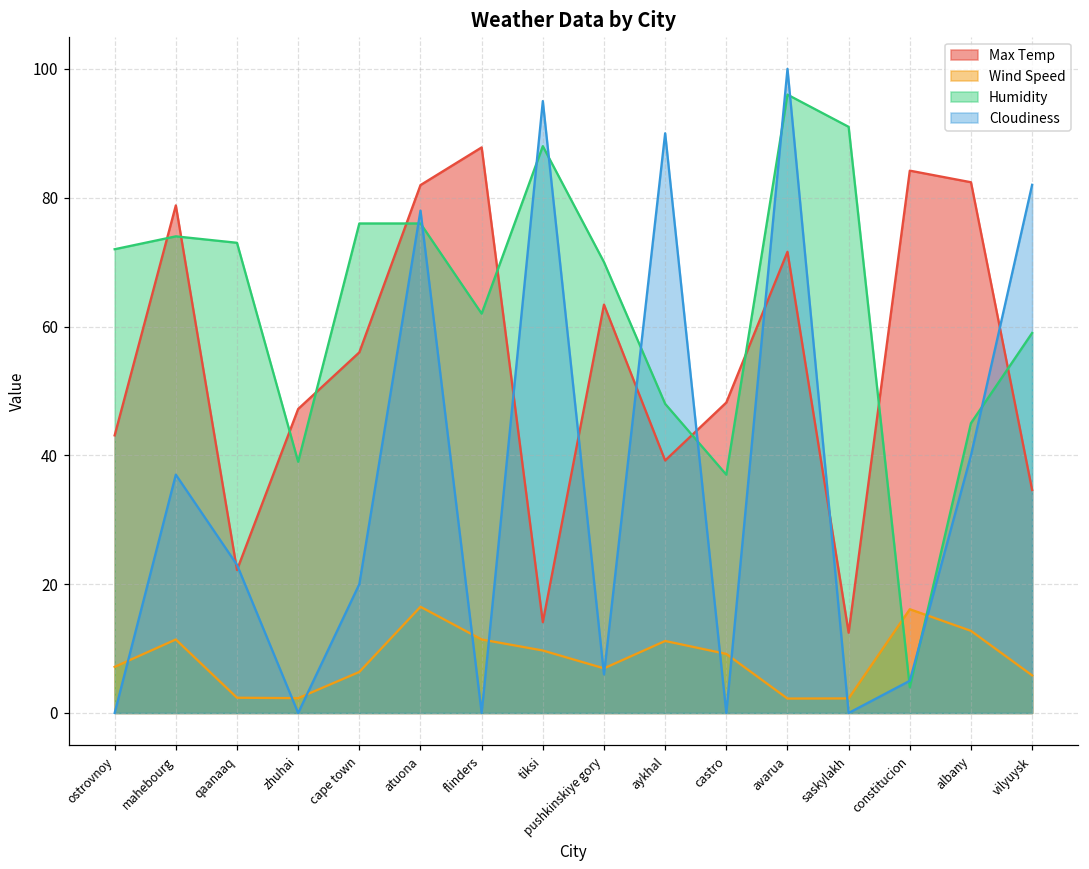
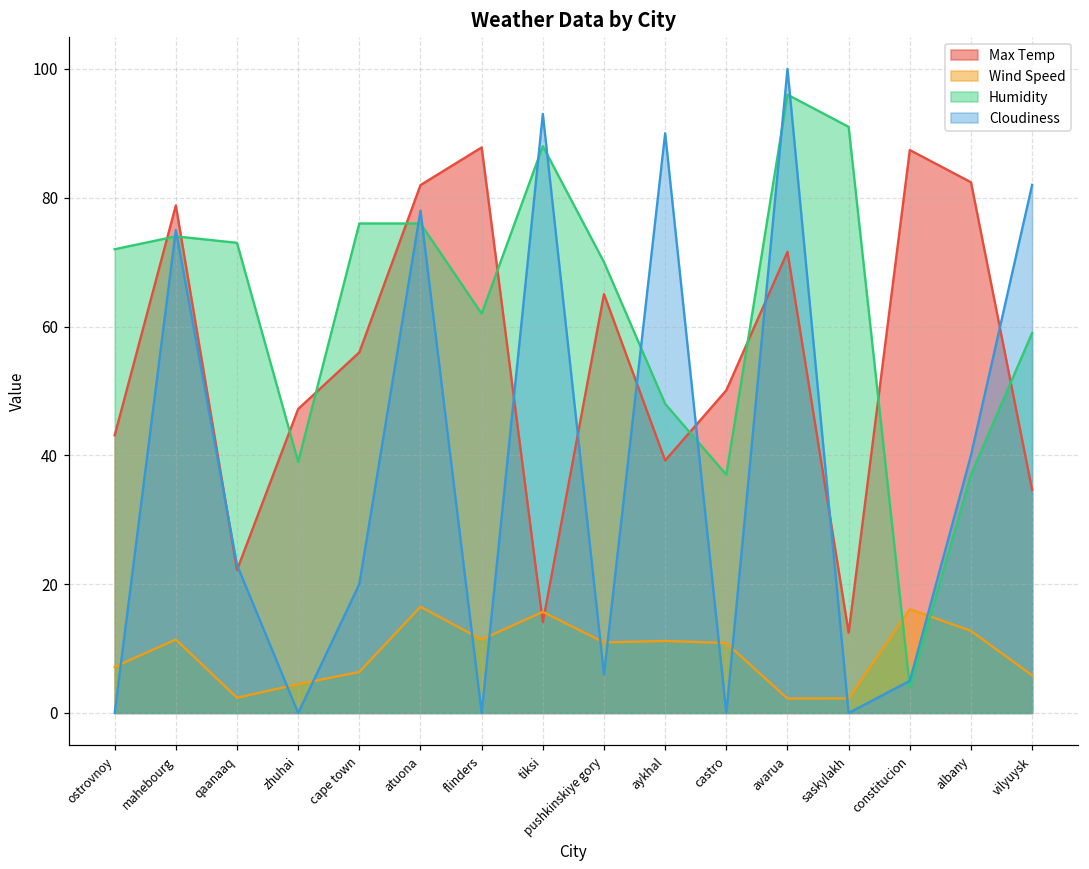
Cloudiness, mahebourg: 37 -> 75
Wind Speed, zhuhai: 2 -> 4
Wind Speed, tiksi: 10 -> 16
Cloudiness, tiksi: 95 -> 93
Max Temp, pushkinskiye gory: 63 -> 65
Wind Speed, pushkinskiye gory: 7 -> 11
Max Temp, castro: 48 -> 50
Wind Speed, castro: 9 -> 11
Max Temp, constitucion: 84 -> 87
Humidity, albany: 45 -> 37
